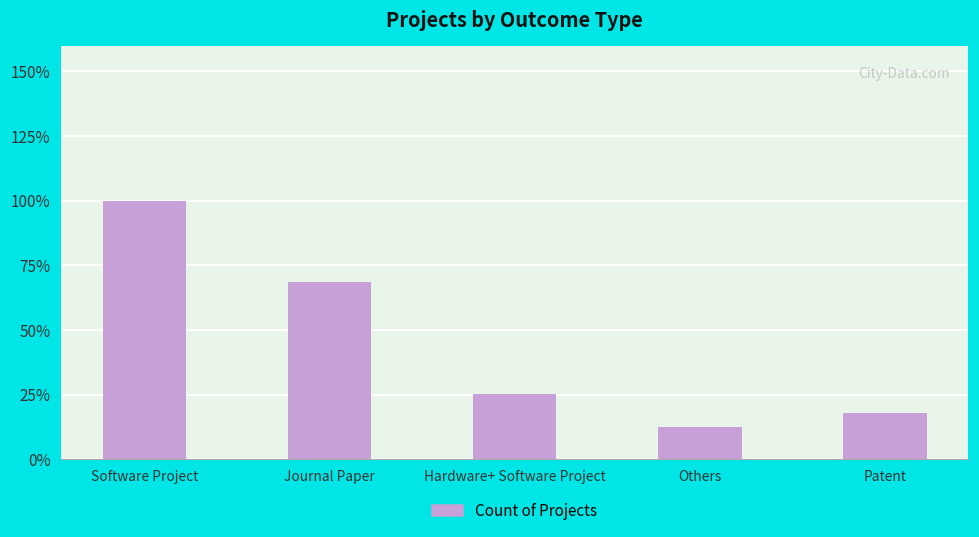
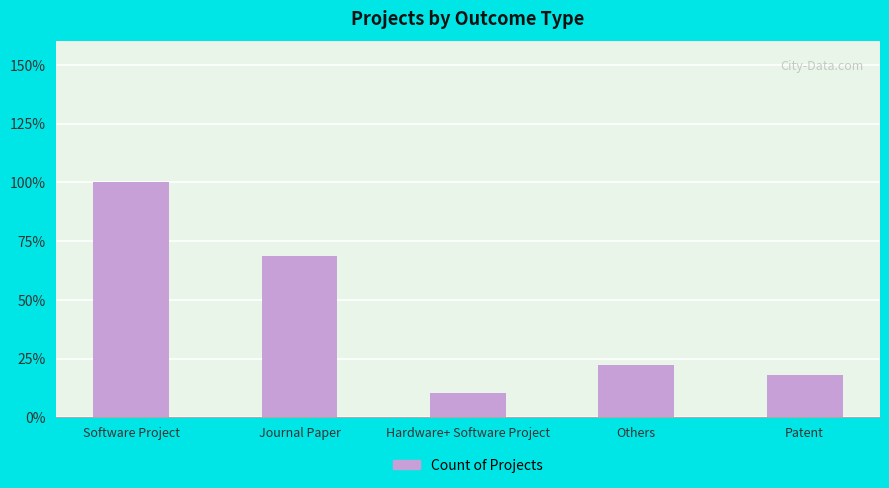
Hardware+ Software Project: 25% -> 10%
Others: 13% -> 22%
